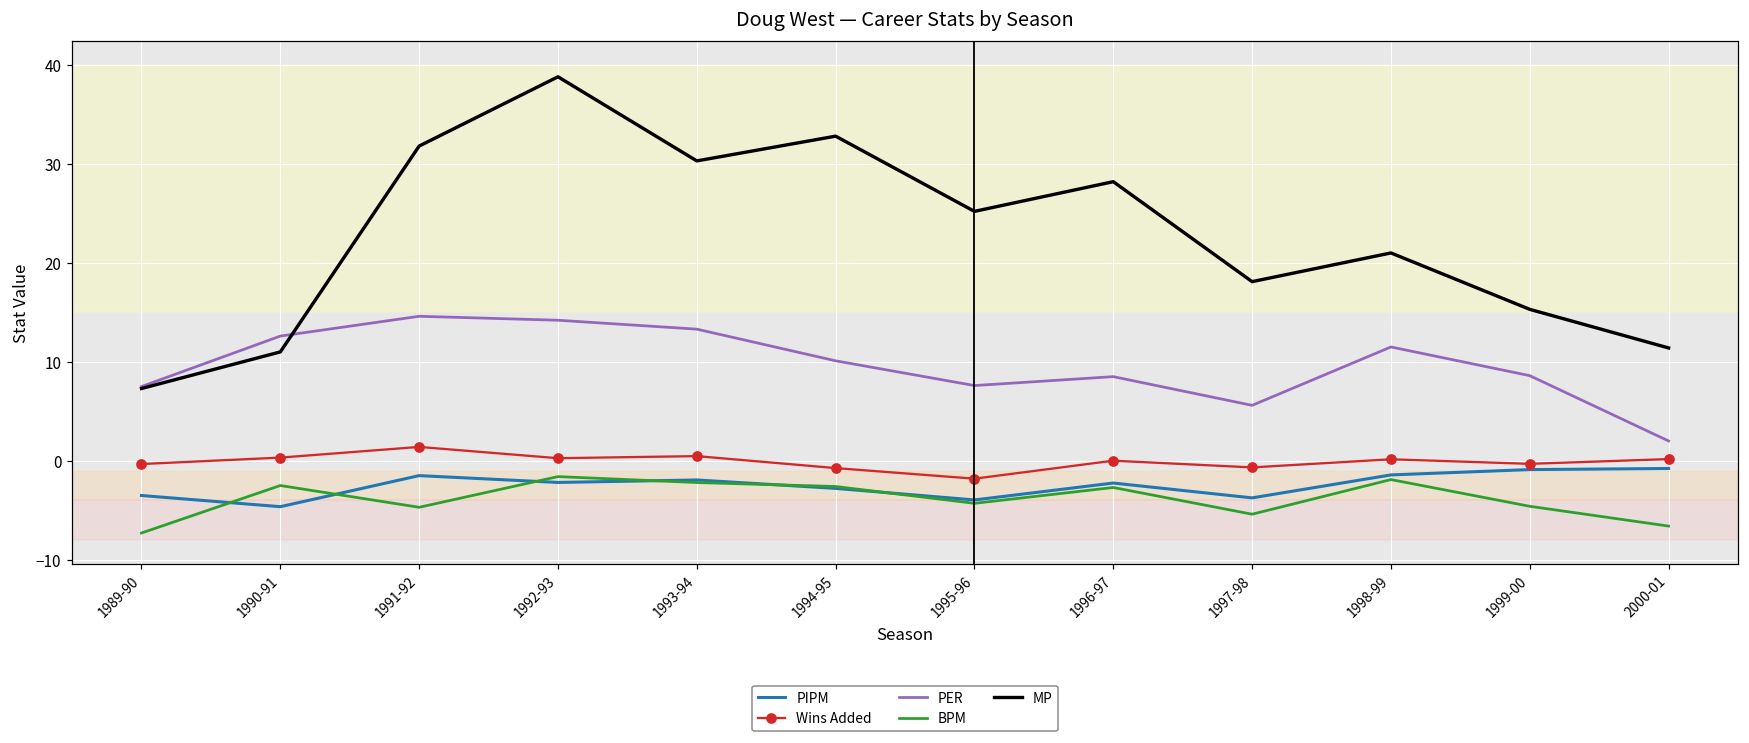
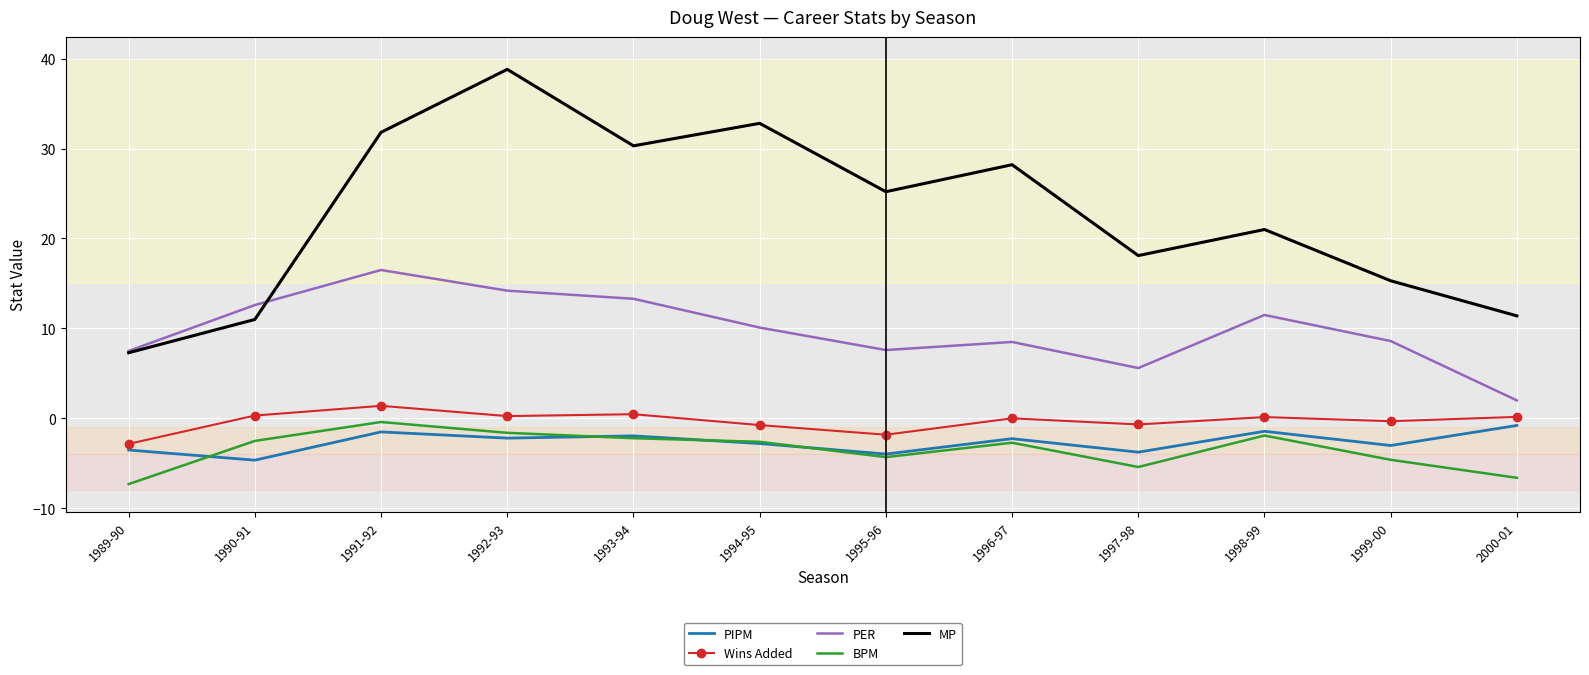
Wins Added, 1989-90: 0 -> -3
PER, 1991-92: 15 -> 17
BPM, 1991-92: -5 -> 0
PIPM, 1999-00: -1 -> -3
